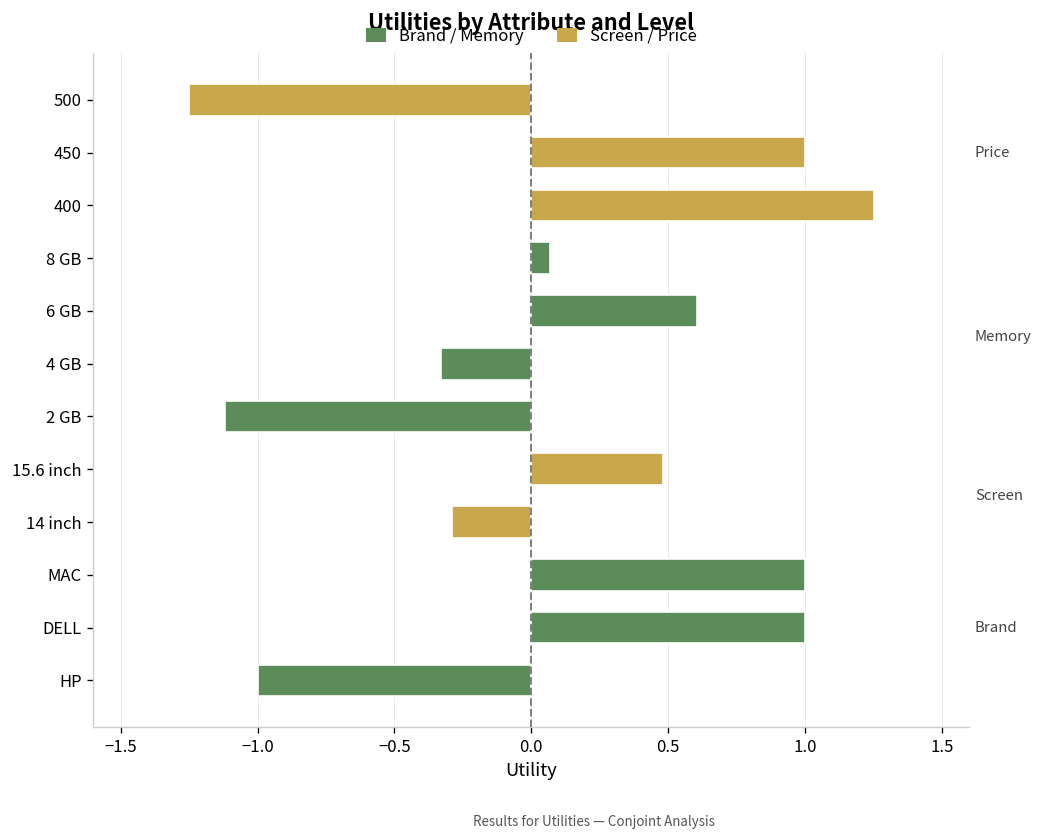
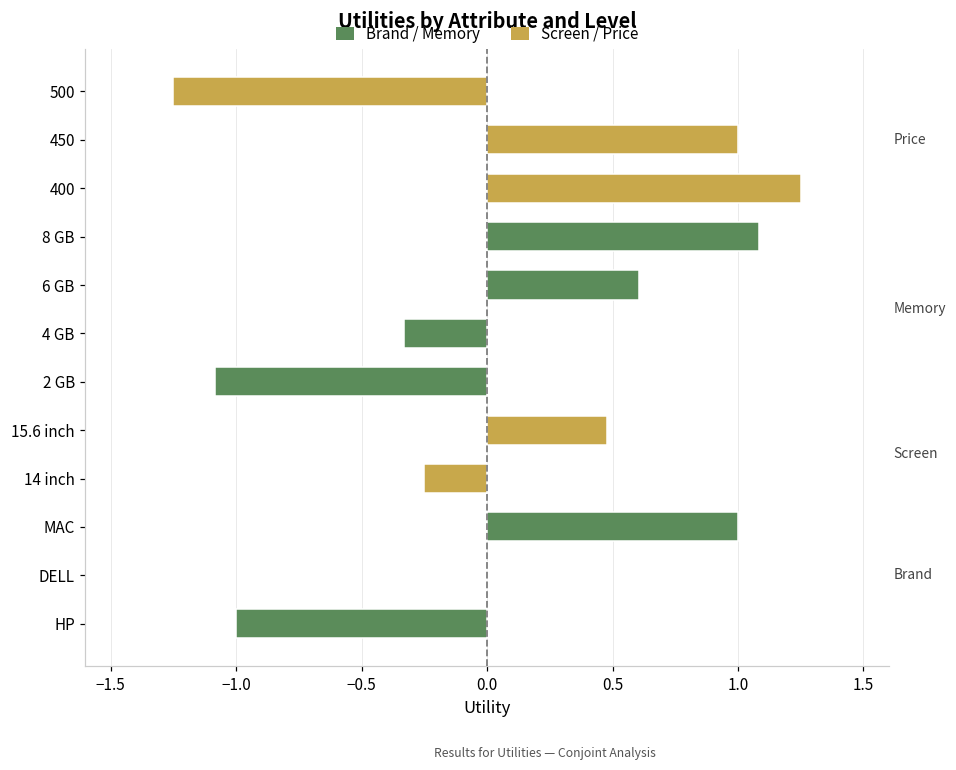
8 GB: 0.07 -> 1.08
2 GB: -1.12 -> -1.08
14 inch: -0.29 -> -0.25
DELL: 1 -> 0
